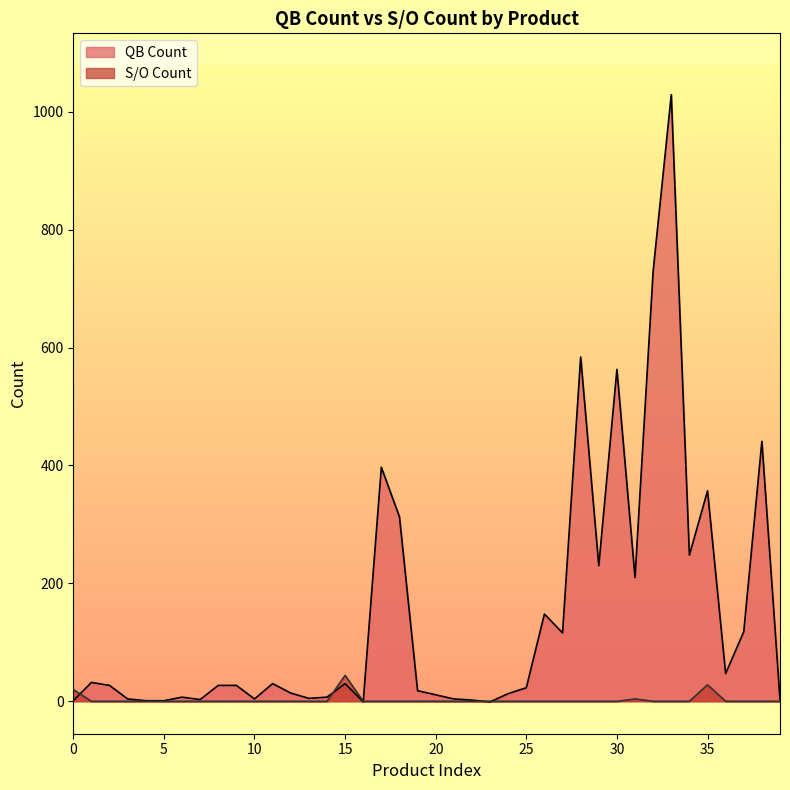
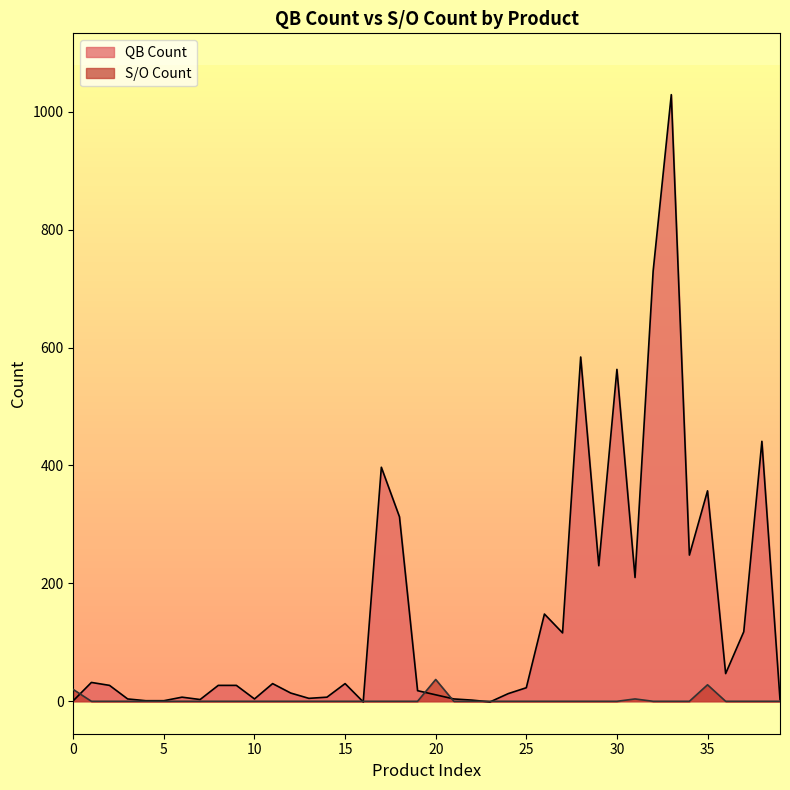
S/O Count, 15: 40 -> 0
S/O Count, 20: 0 -> 40
